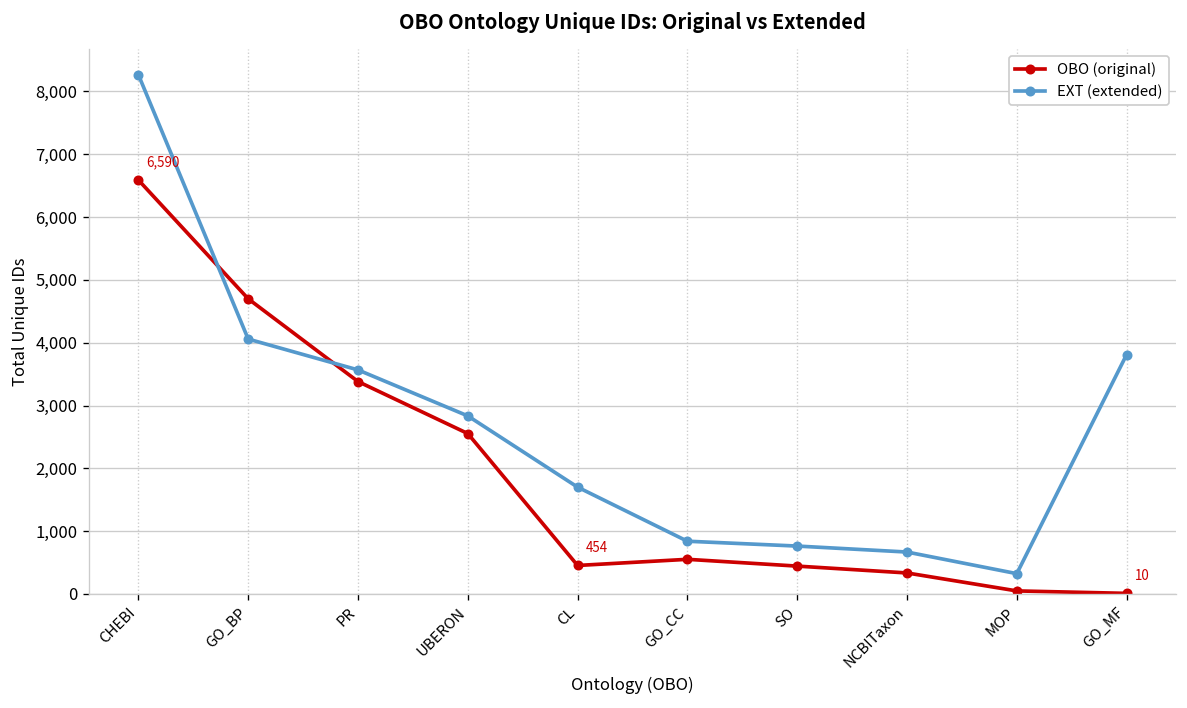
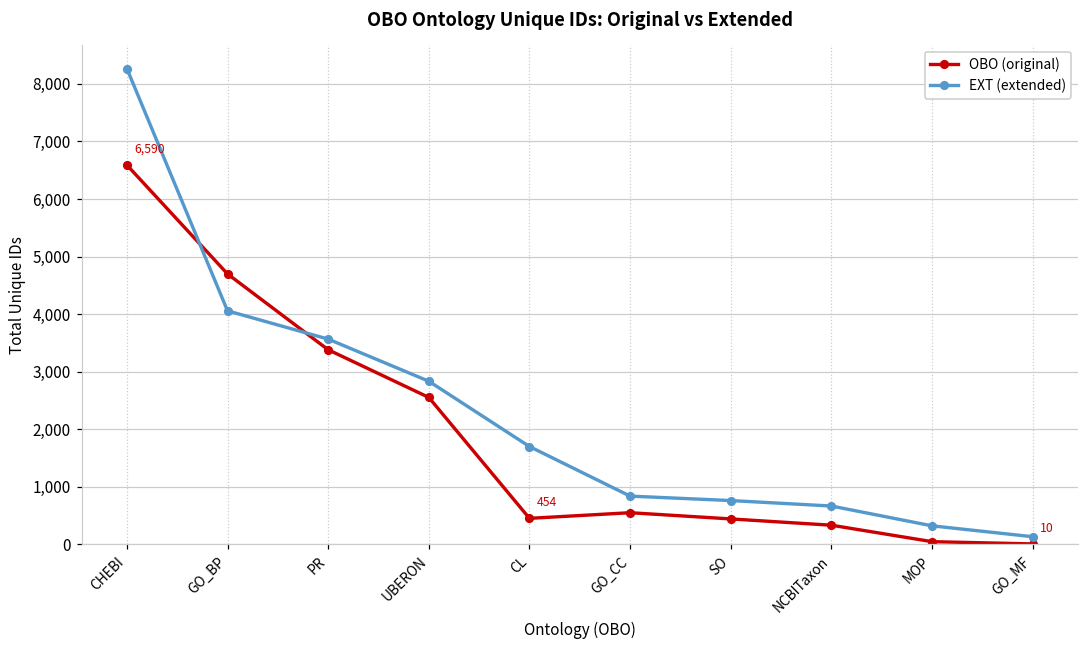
EXT (extended), GO_MF: 3,800 -> 100
